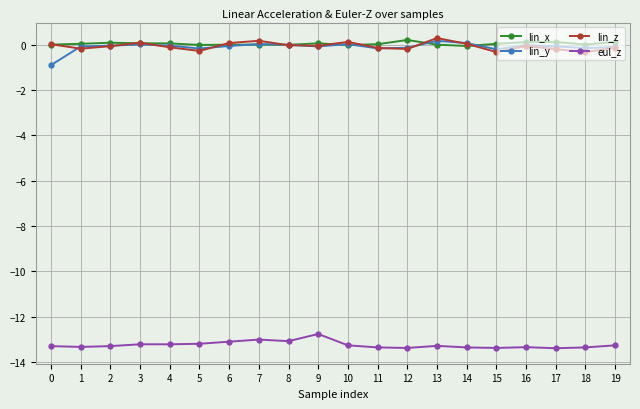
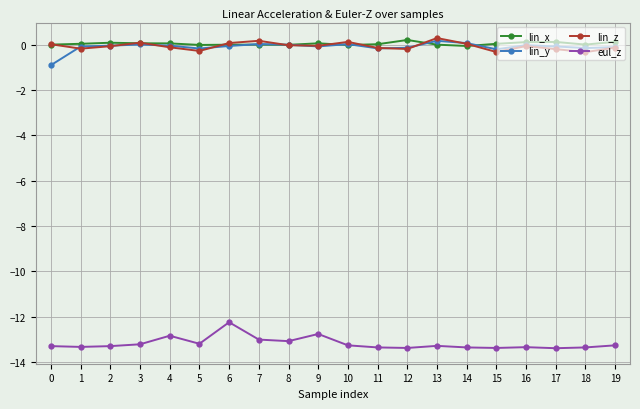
eul_z, 4: -13.2 -> -12.8
eul_z, 6: -13.1 -> -12.2
